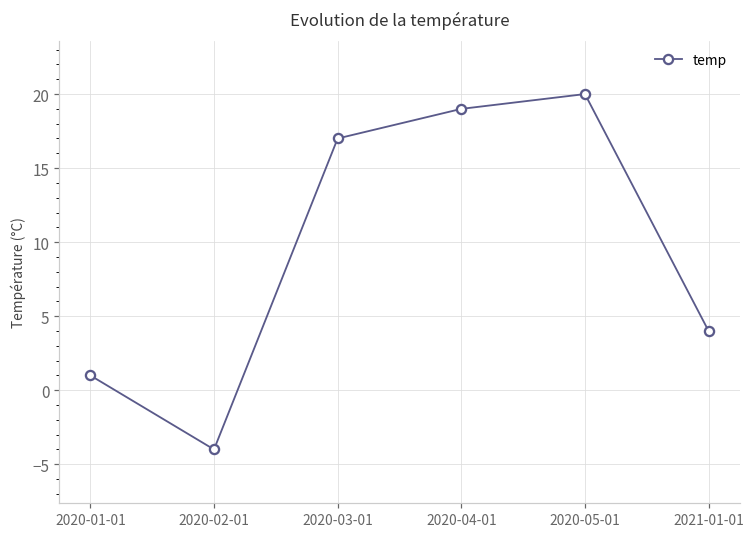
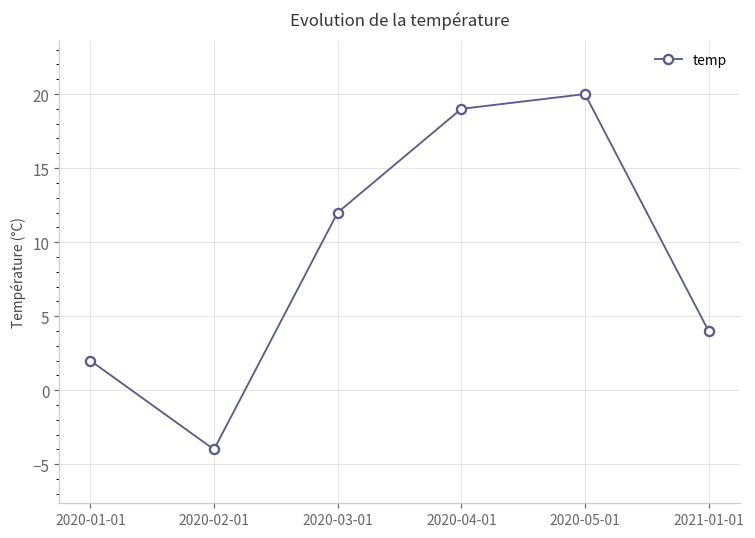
2020-01-01: 1 -> 2
2020-03-01: 17 -> 12
